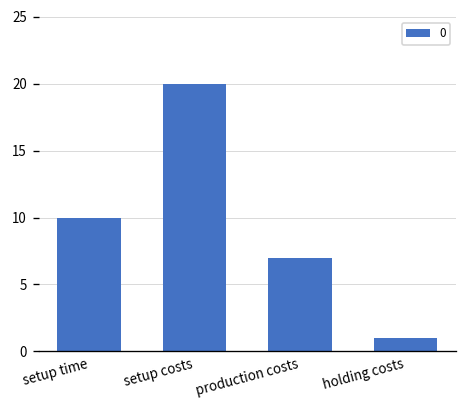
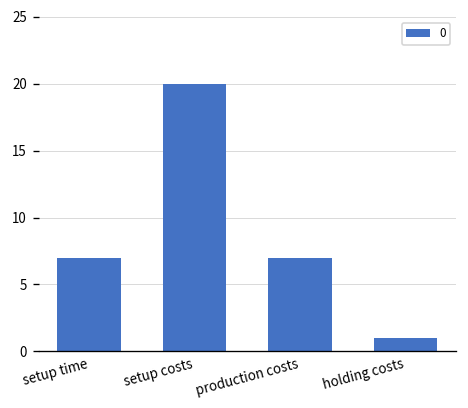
setup time: 10 -> 7
